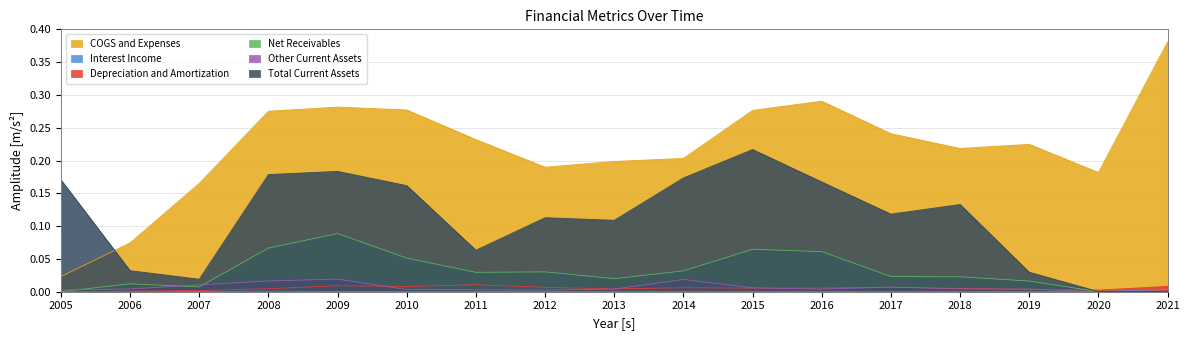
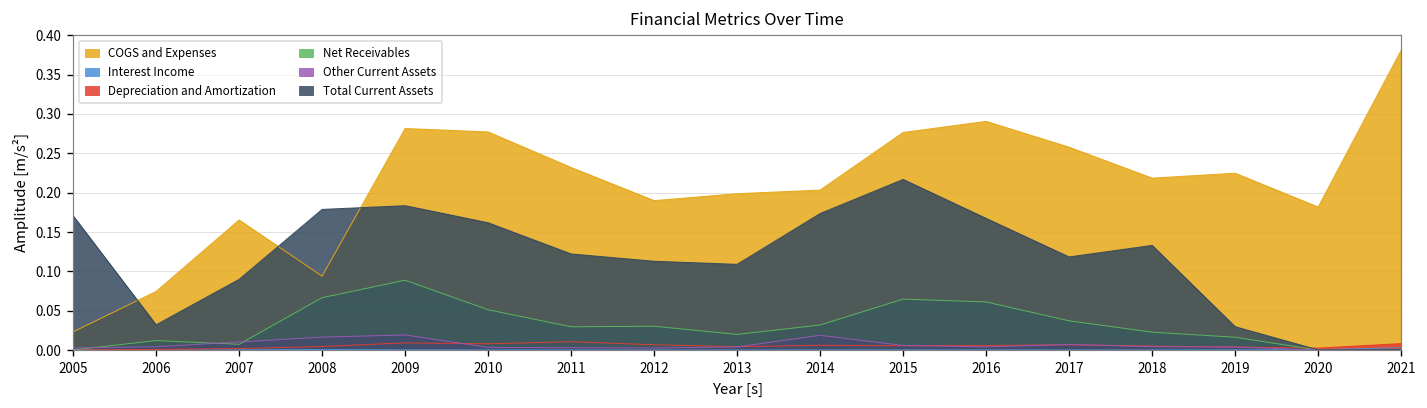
Total Current Assets, 2007: 0.02 -> 0.09
COGS and Expenses, 2008: 0.28 -> 0.09
Total Current Assets, 2011: 0.06 -> 0.12
COGS and Expenses, 2017: 0.24 -> 0.26
Net Receivables, 2017: 0.02 -> 0.04
